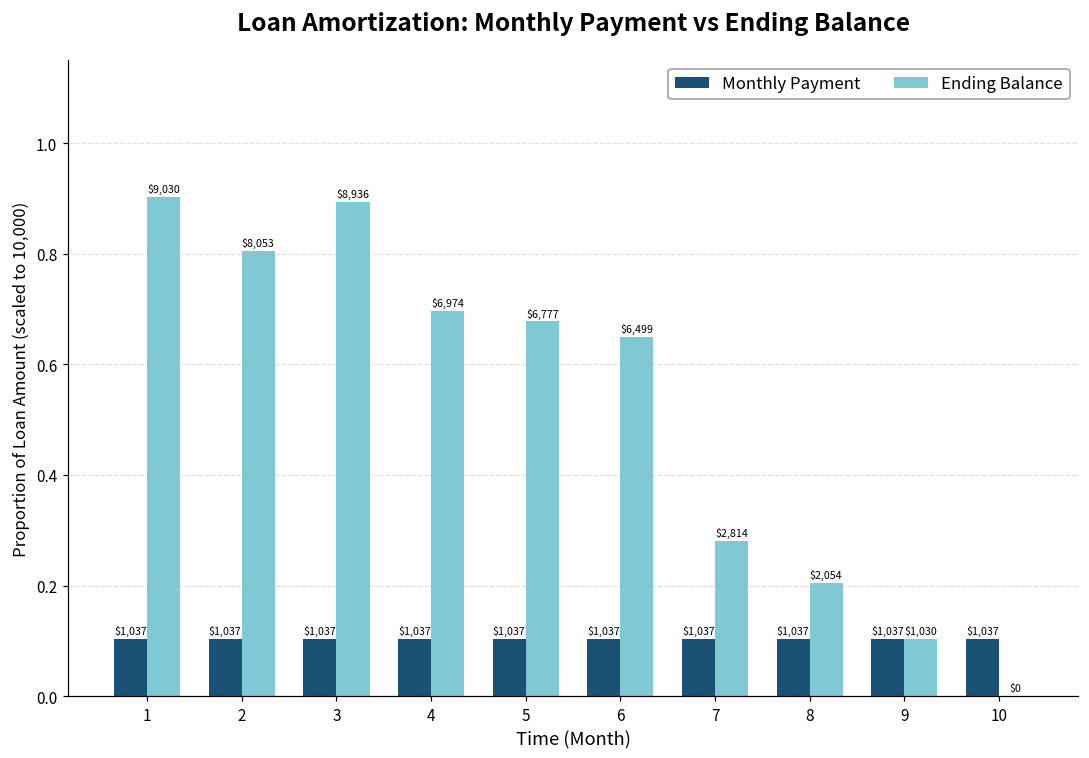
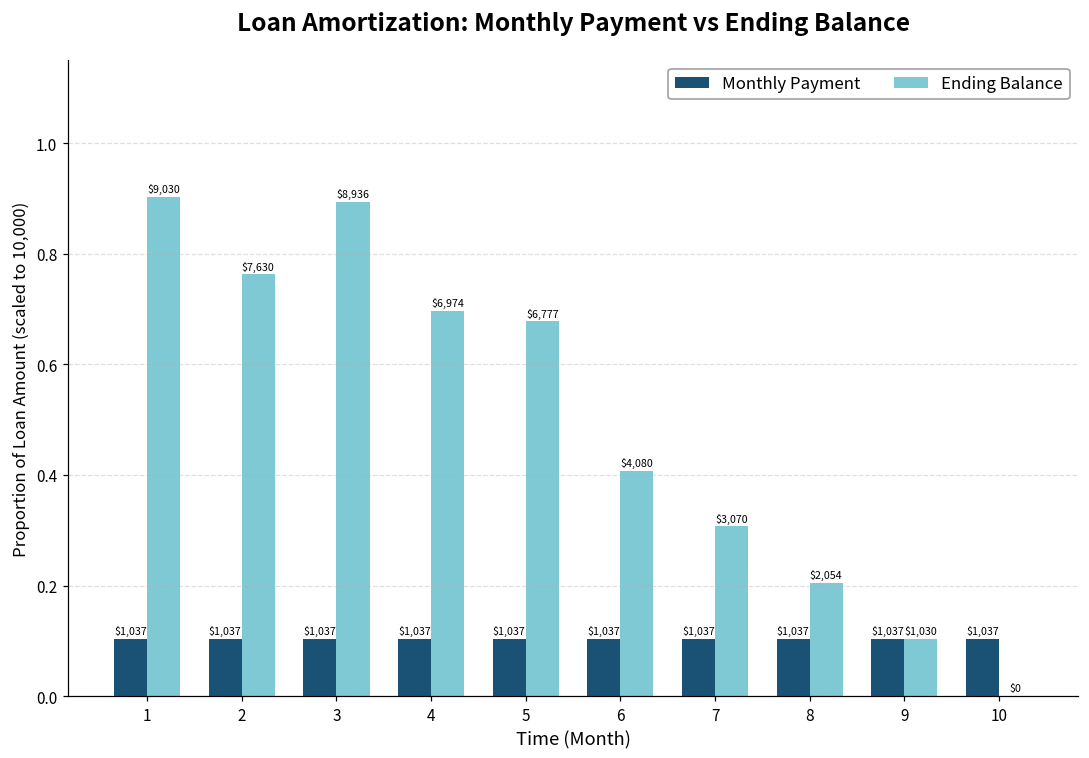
Ending Balance, 2: $8,053 -> $7,630
Ending Balance, 6: $6,499 -> $4,080
Ending Balance, 7: $2,814 -> $3,070
